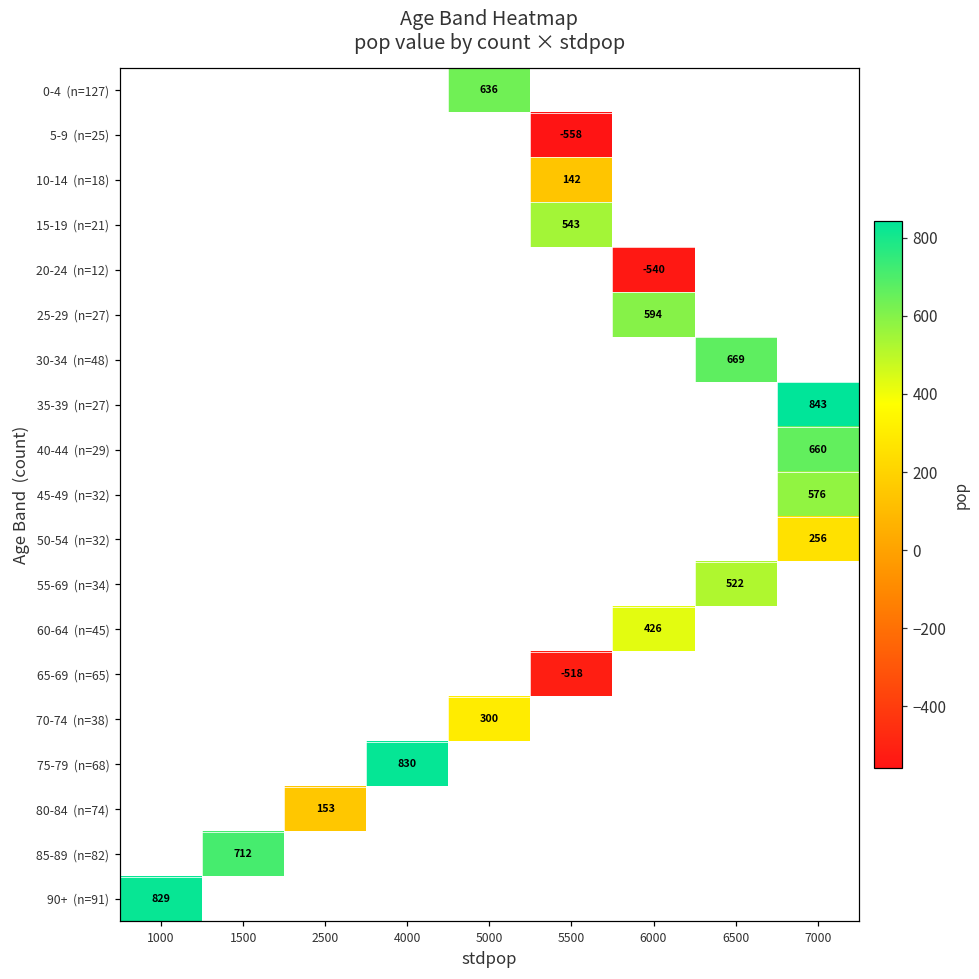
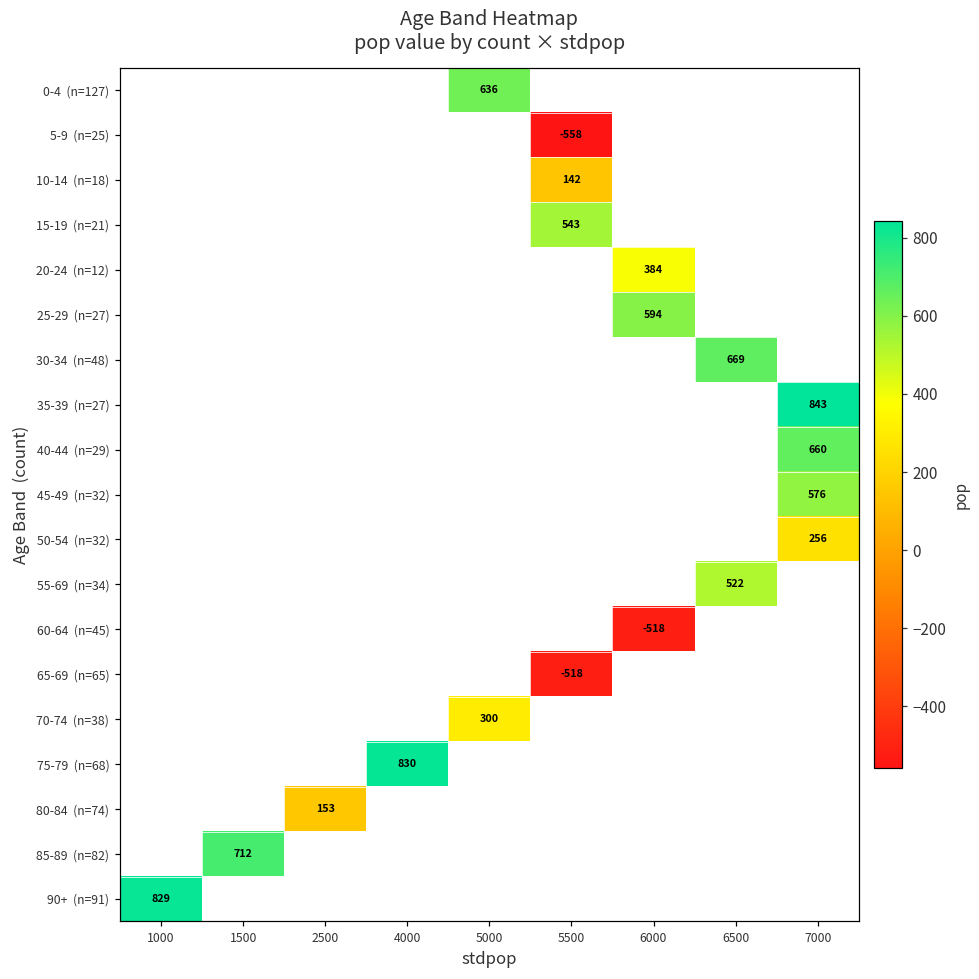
20-24 (n=12), 6000: -540 -> 384
60-64 (n=45), 6000: 426 -> -518
